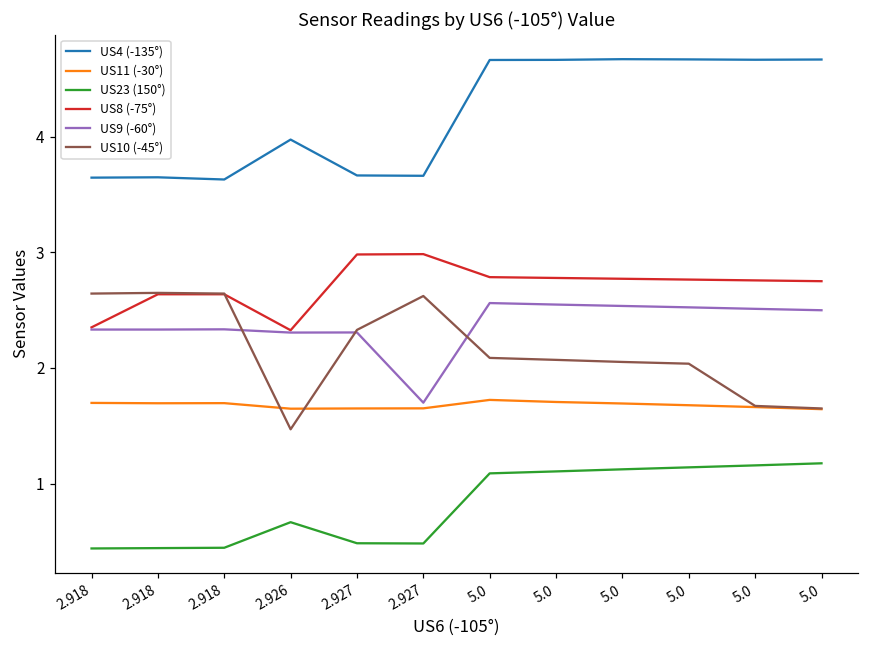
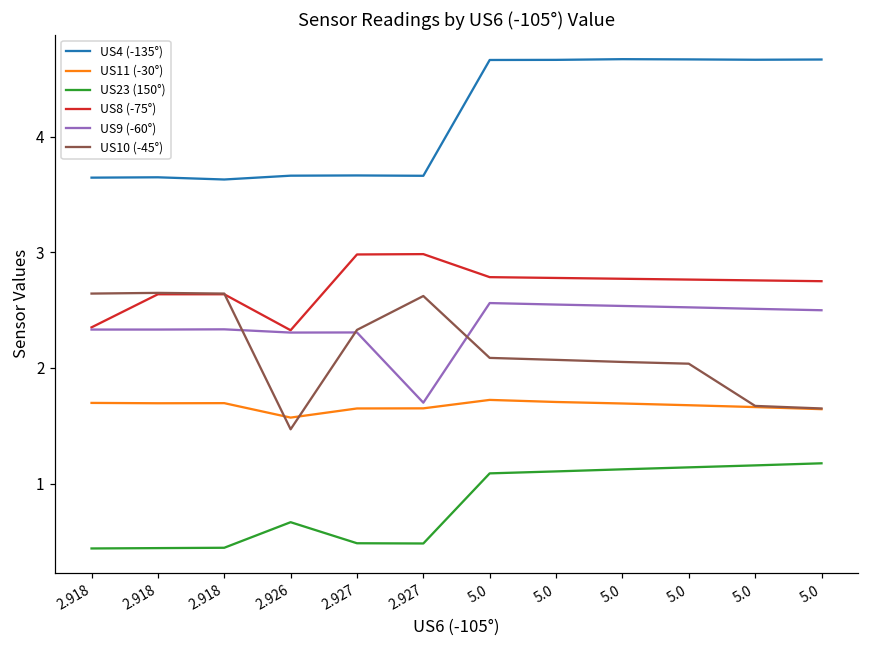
US4 (-135°), 2.926: 3.97 -> 3.66
US11 (-30°), 2.926: 1.65 -> 1.57
